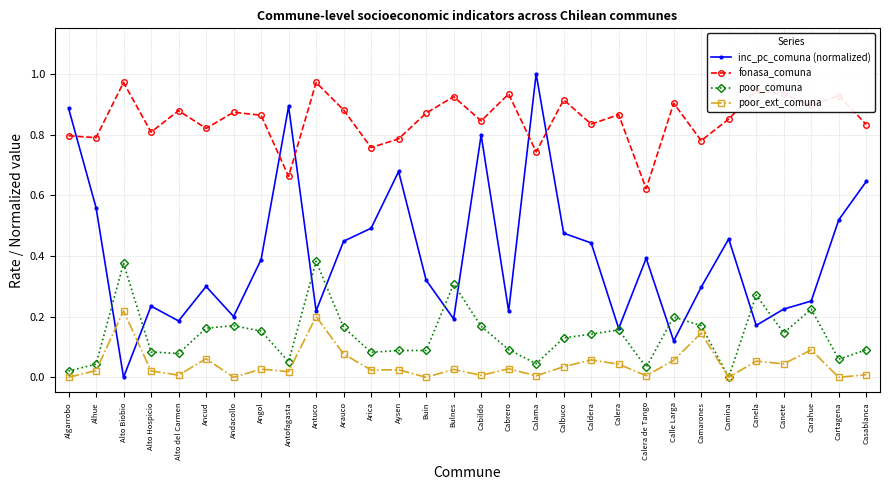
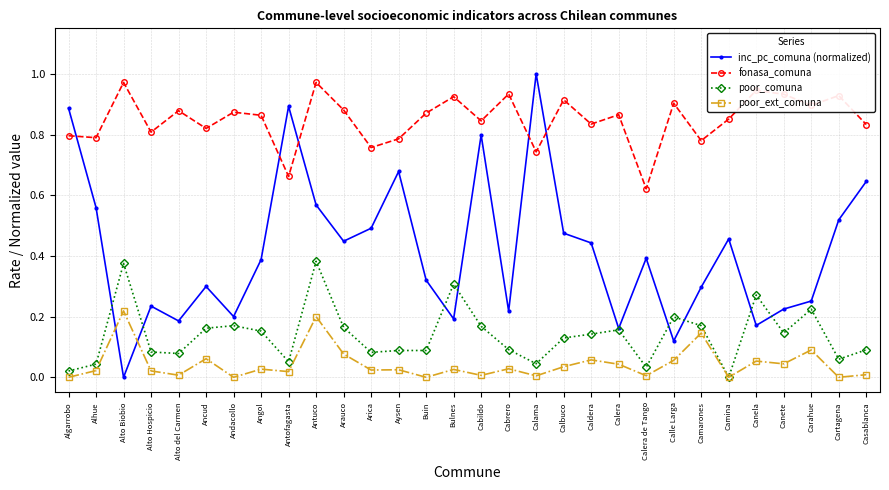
inc_pc_comuna (normalized), Antuco: 0.22 -> 0.57
